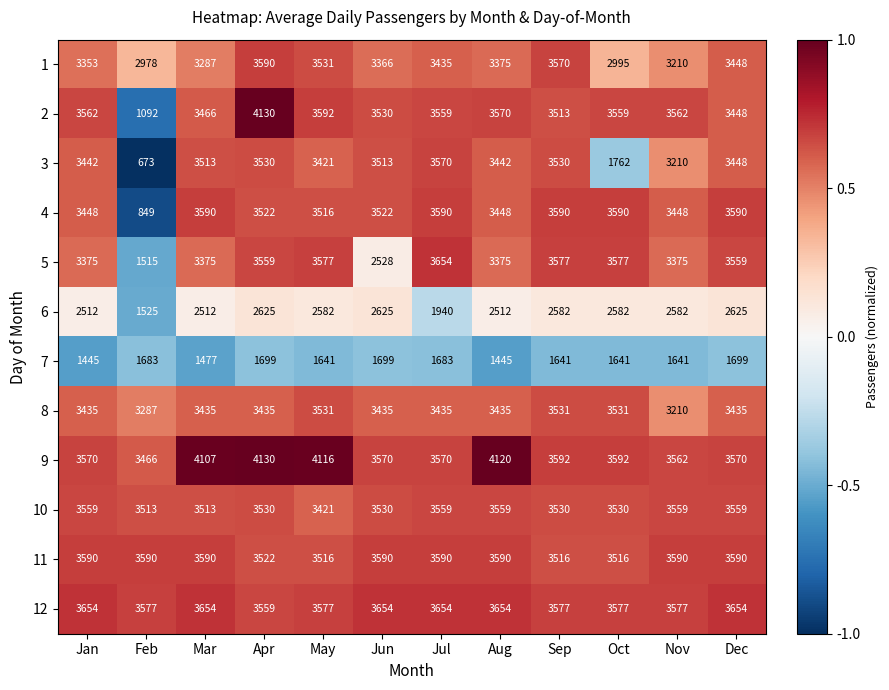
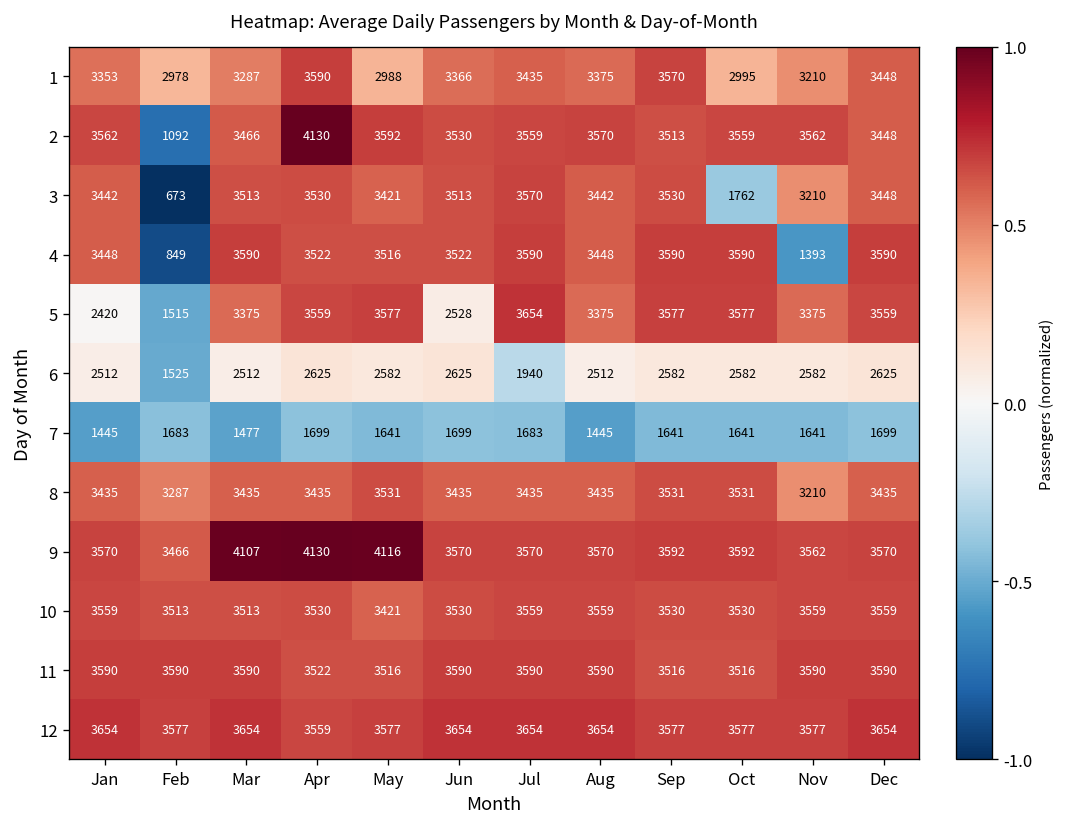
1, May: 3531 -> 2988
4, Nov: 3448 -> 1393
5, Jan: 3375 -> 2420
9, Aug: 4120 -> 3570
